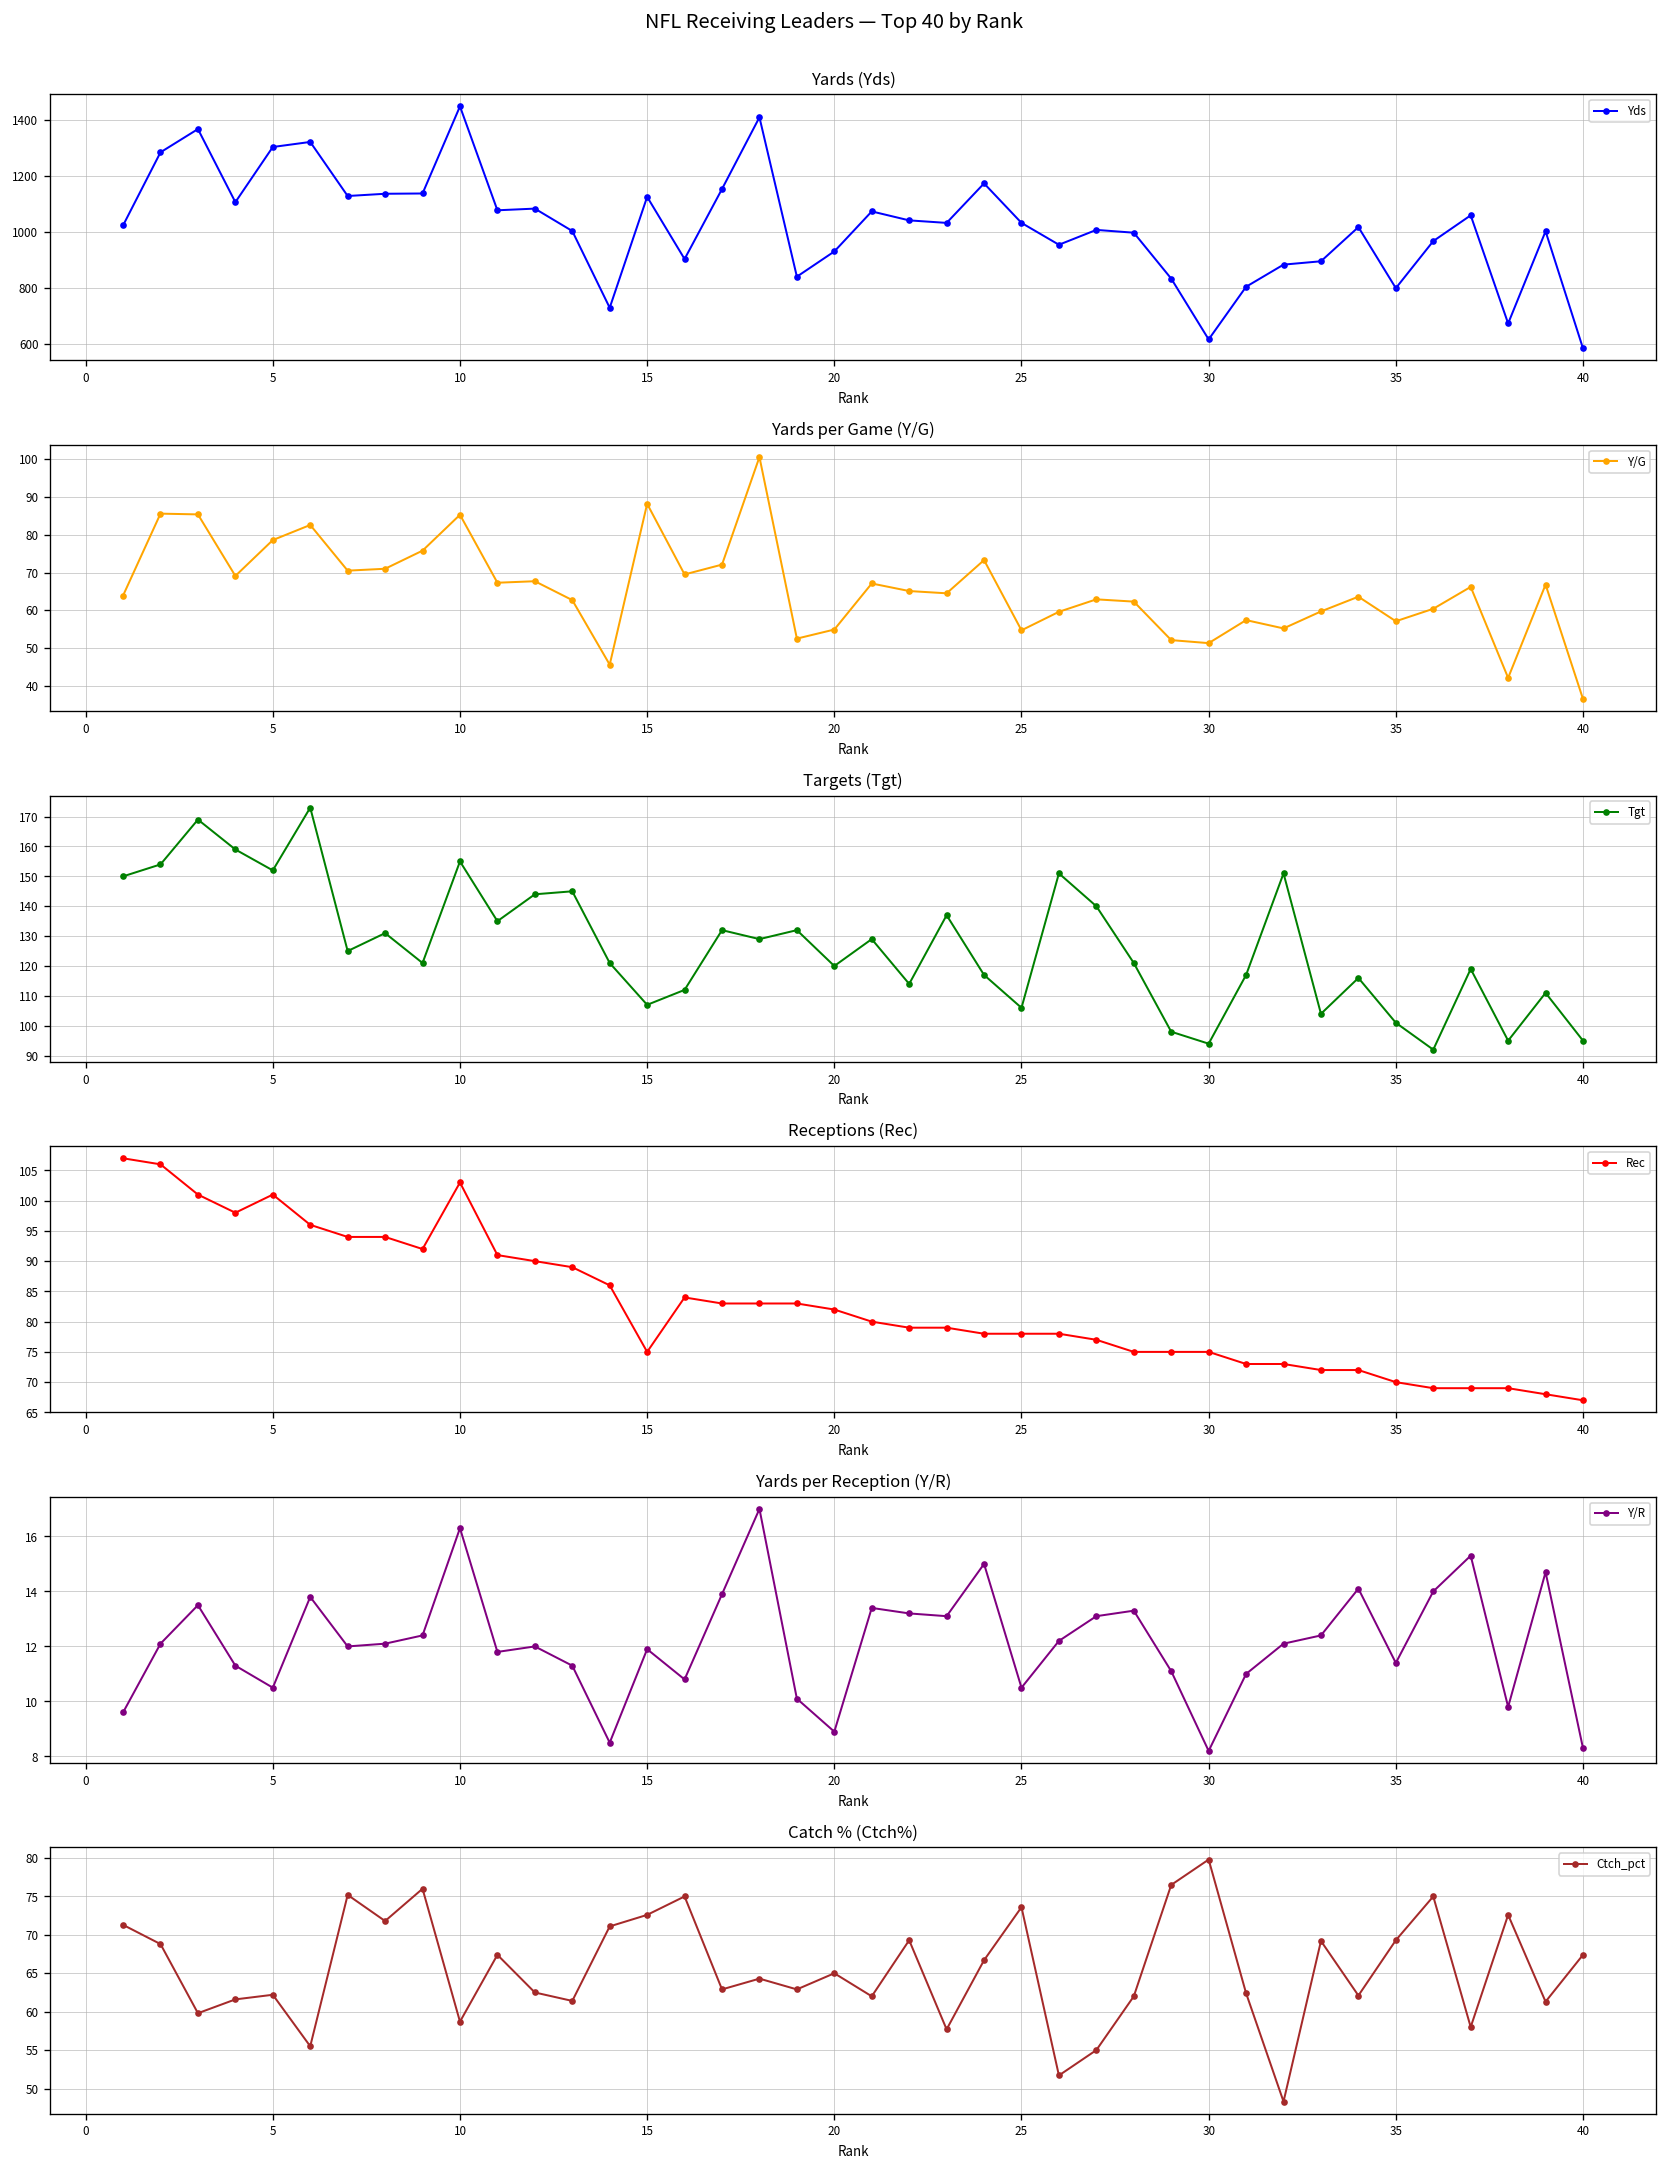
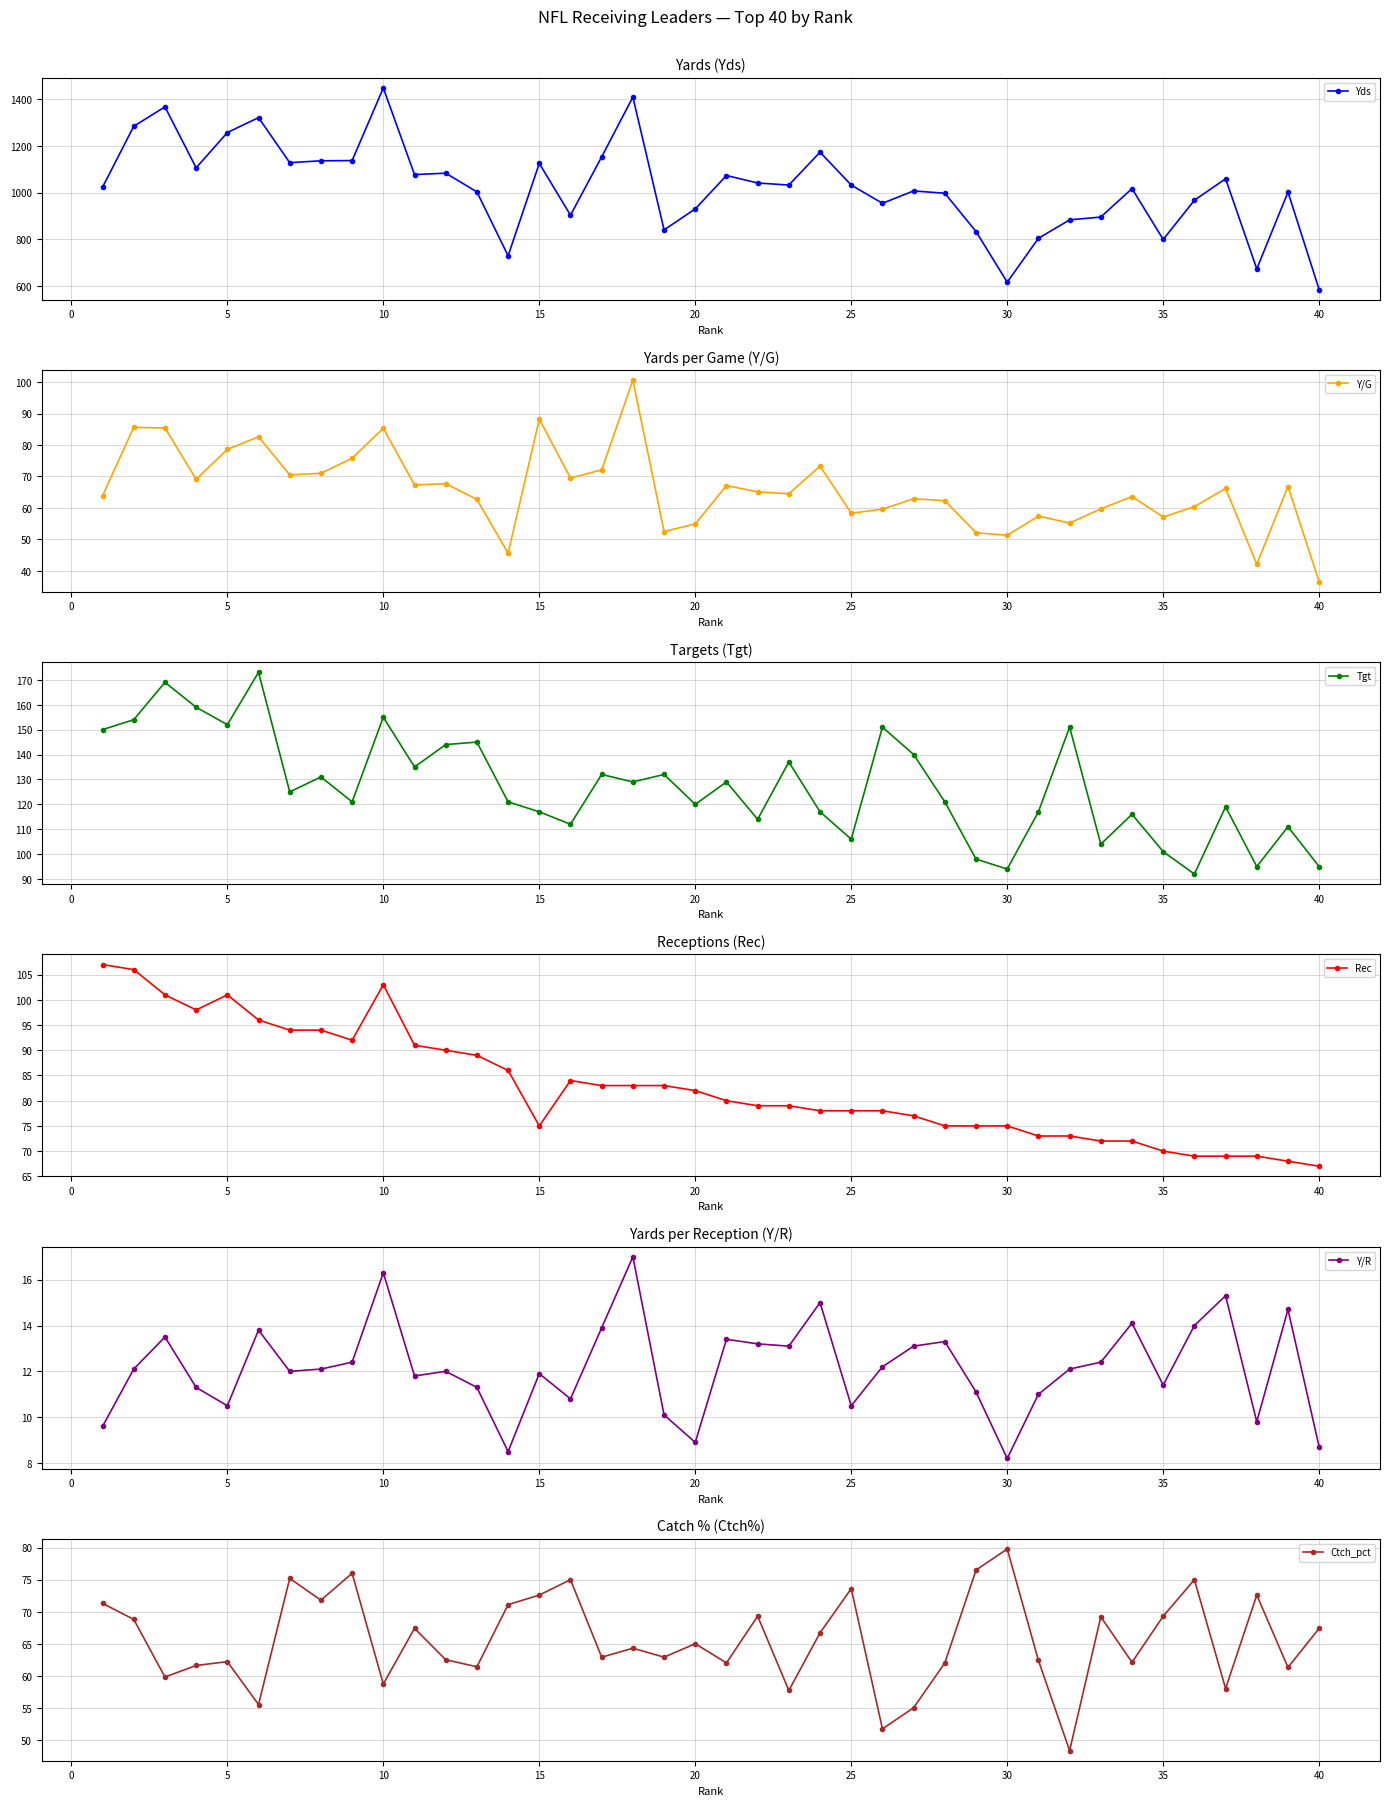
Yards (Yds), 5: 1300 -> 1260
Yards per Game (Y/G), 25: 55 -> 58
Targets (Tgt), 15: 107 -> 117
Yards per Reception (Y/R), 40: 8.3 -> 8.7
